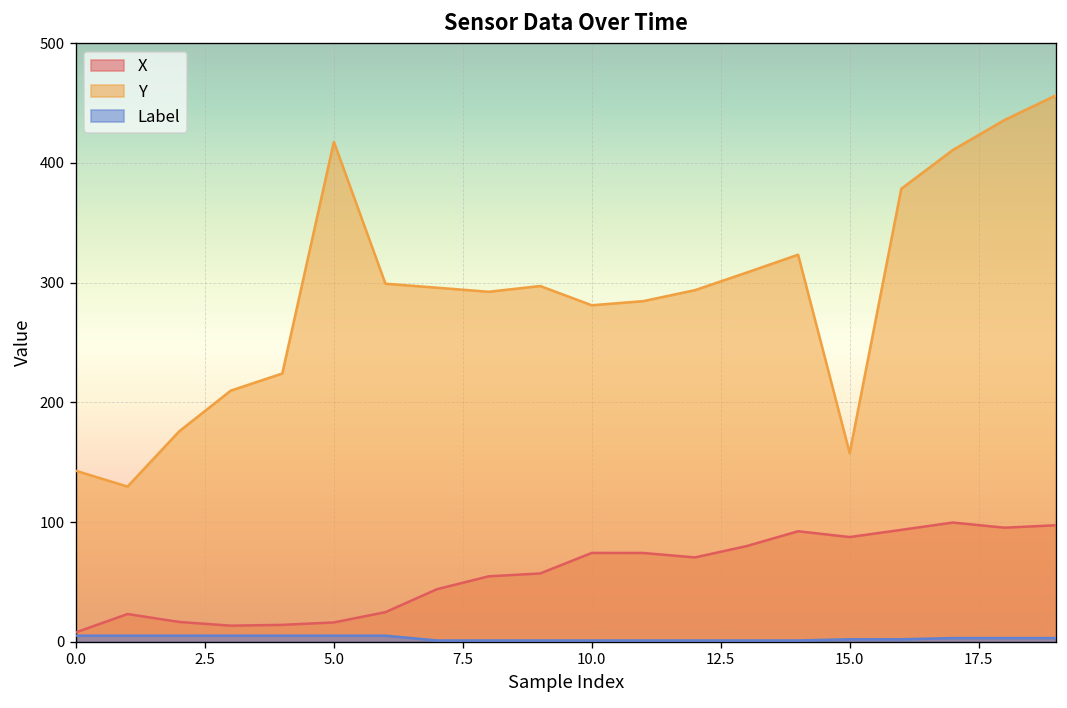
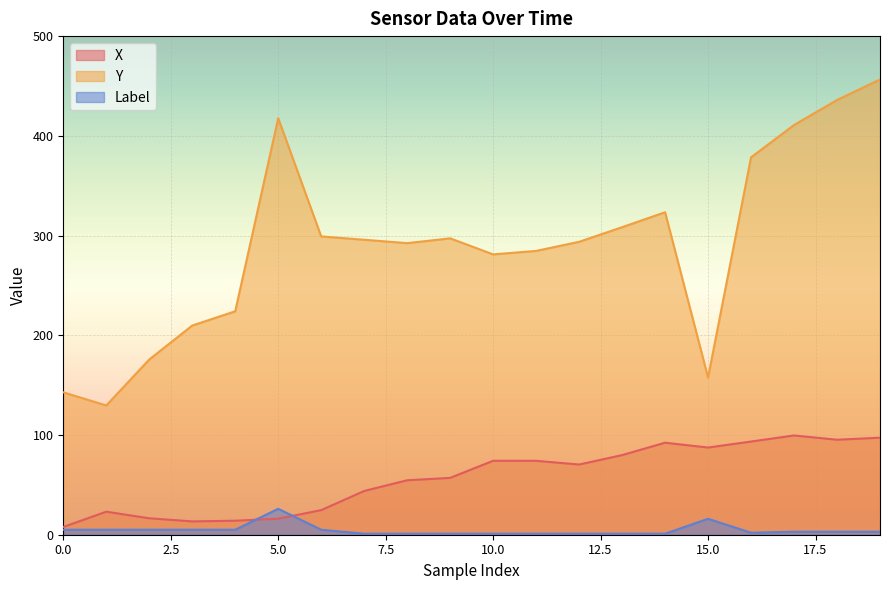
Label, 5.0: 10 -> 30
Label, 15.0: 0 -> 20
